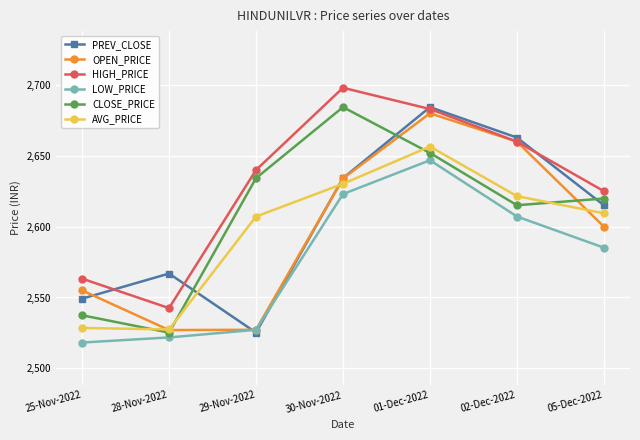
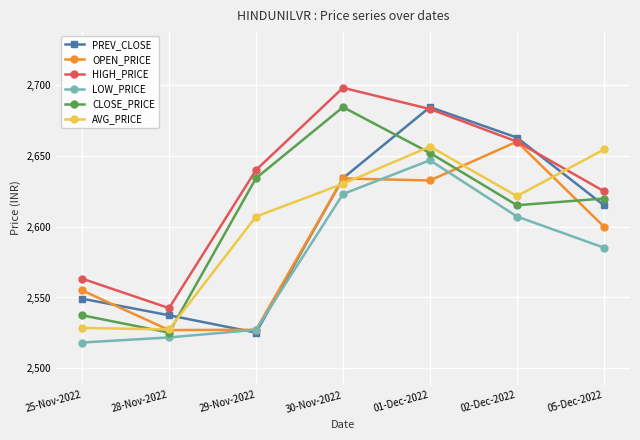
PREV_CLOSE, 28-Nov-2022: 2,567 -> 2,537
OPEN_PRICE, 01-Dec-2022: 2,680 -> 2,633
AVG_PRICE, 05-Dec-2022: 2,609 -> 2,654
